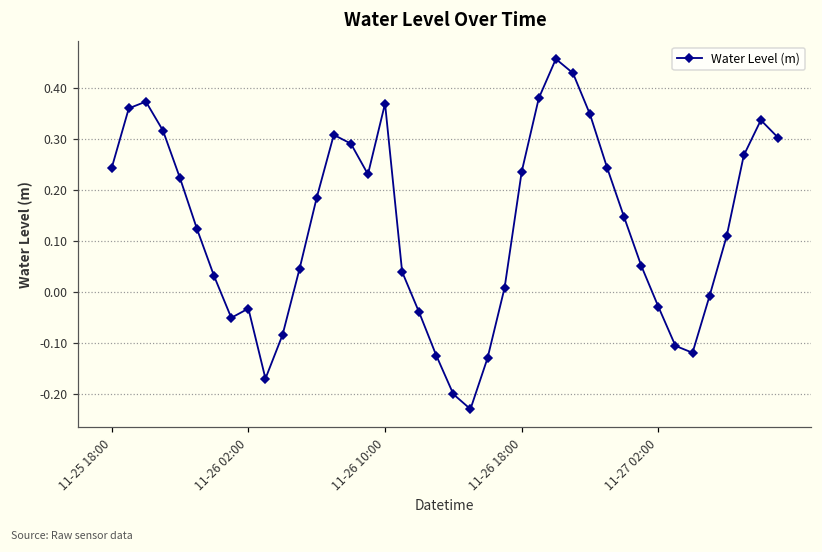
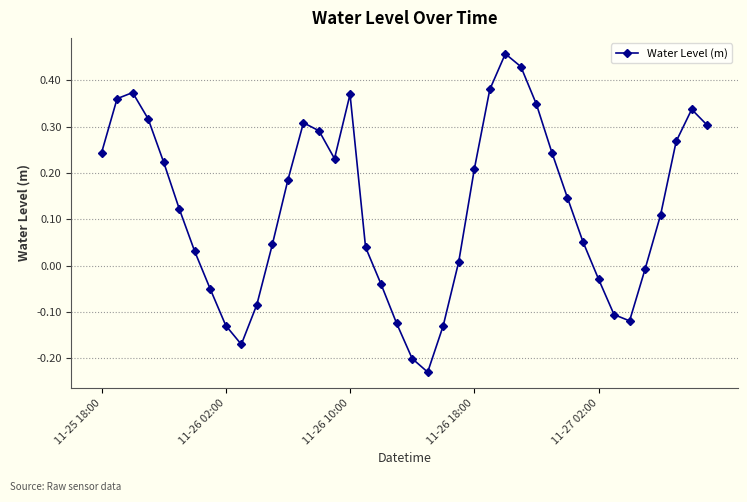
11-26 02:00: -0.03 -> -0.13
11-26 18:00: 0.24 -> 0.21
